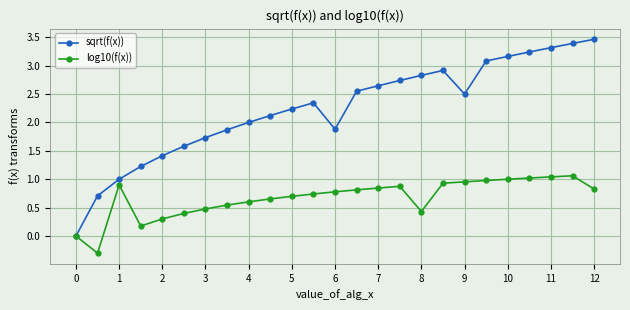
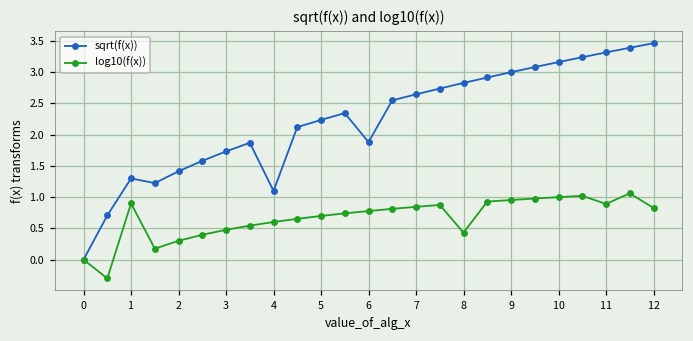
sqrt(f(x)), 1: 1.0 -> 1.3
sqrt(f(x)), 4: 2.0 -> 1.1
sqrt(f(x)), 9: 2.5 -> 3.0
log10(f(x)), 11: 1.0 -> 0.9
